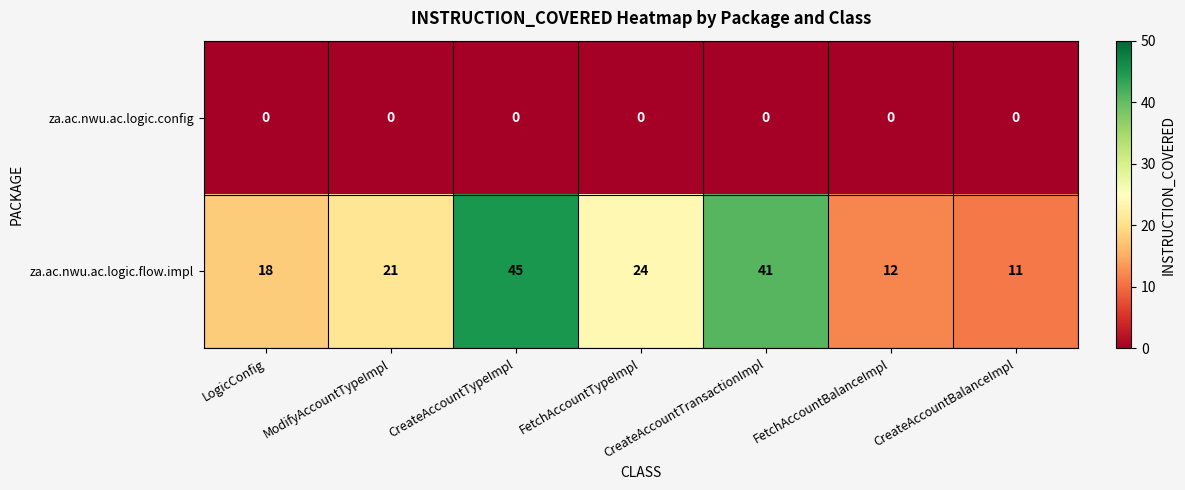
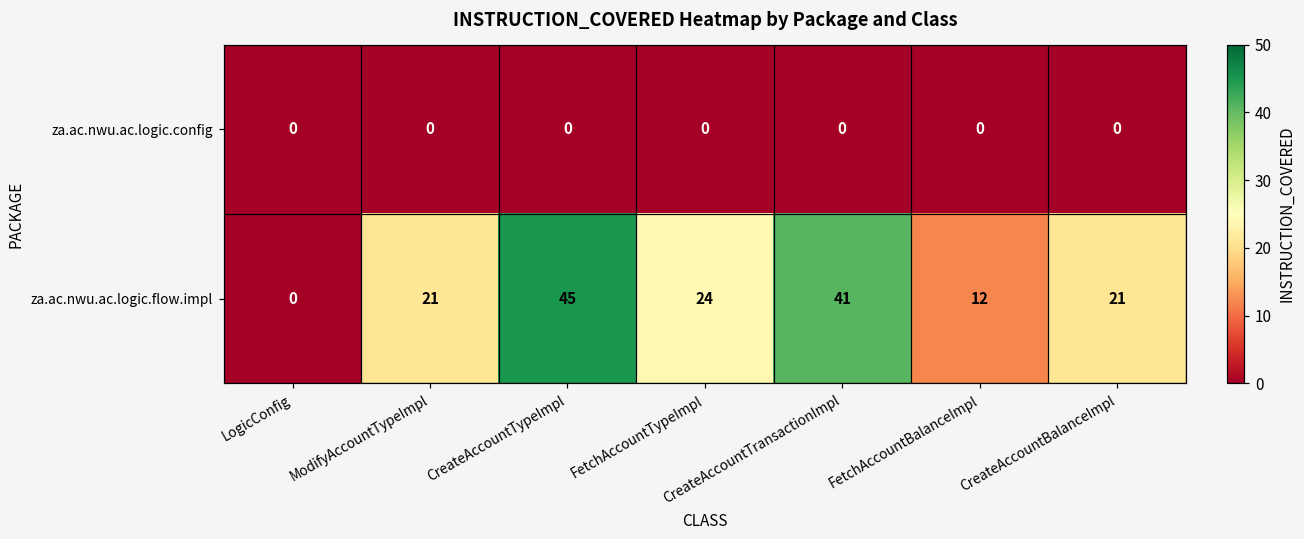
za.ac.nwu.ac.logic.flow.impl, LogicConfig: 18 -> 0
za.ac.nwu.ac.logic.flow.impl, CreateAccountBalanceImpl: 11 -> 21
